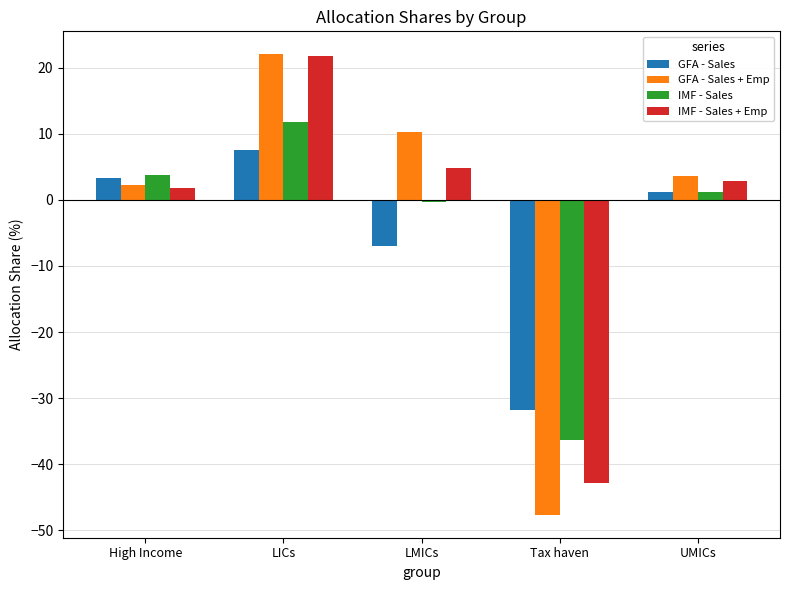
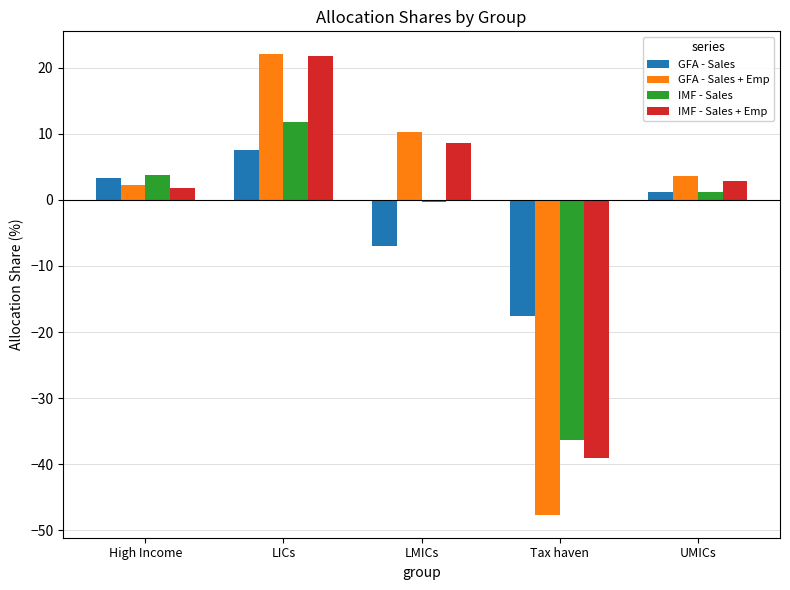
IMF - Sales + Emp, LMICs: 5 -> 9
GFA - Sales, Tax haven: -32 -> -18
IMF - Sales + Emp, Tax haven: -43 -> -39
